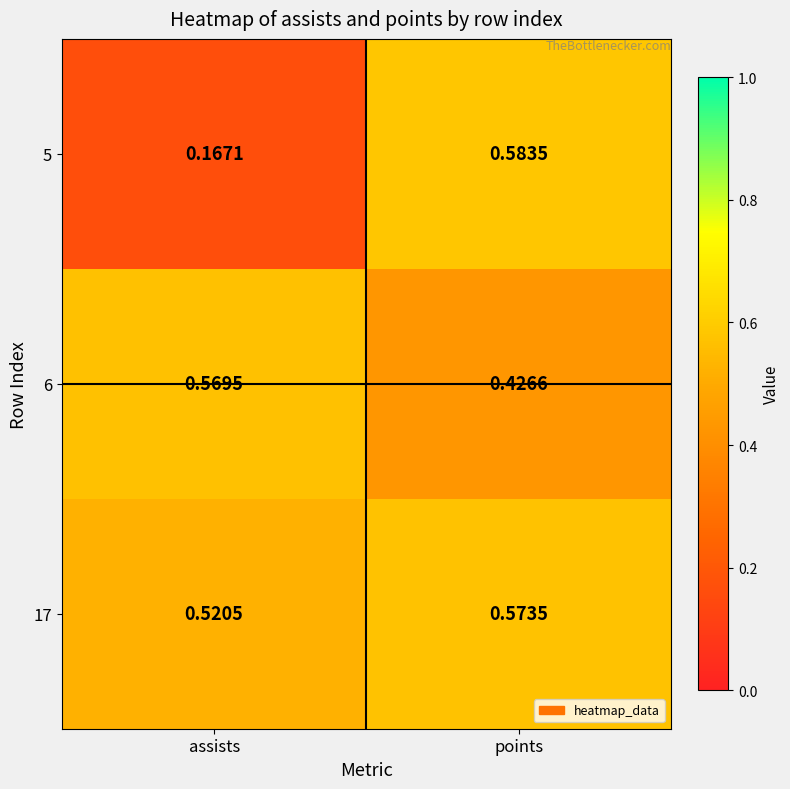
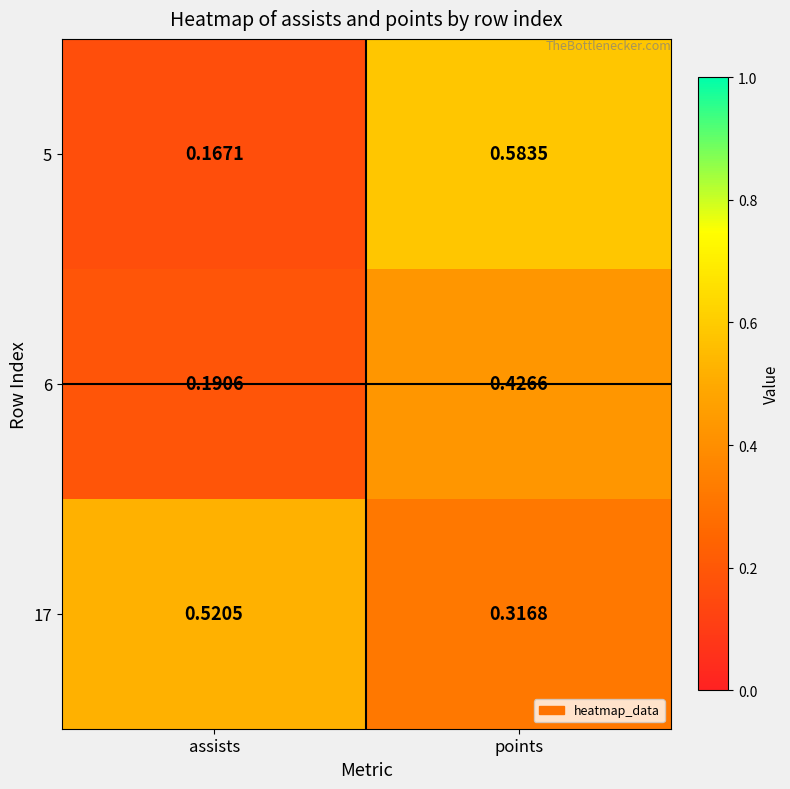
6, assists: 0.5695 -> 0.1906
17, points: 0.5735 -> 0.3168
